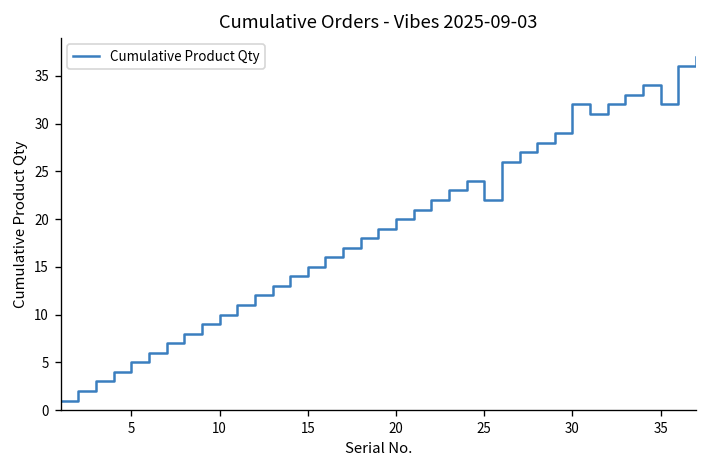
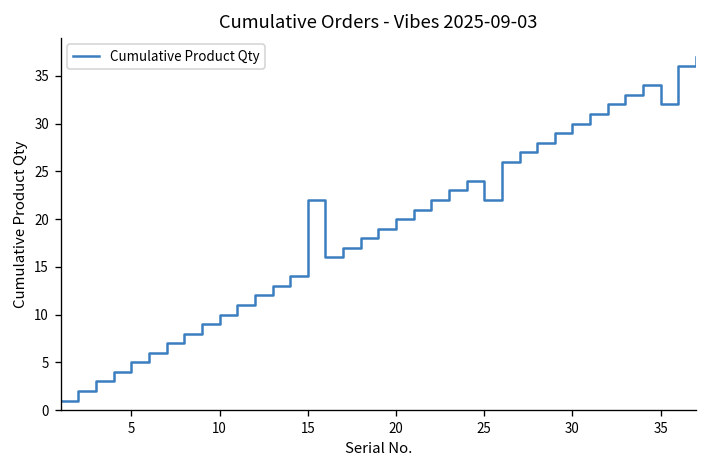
15: 15 -> 22
30: 32 -> 30
